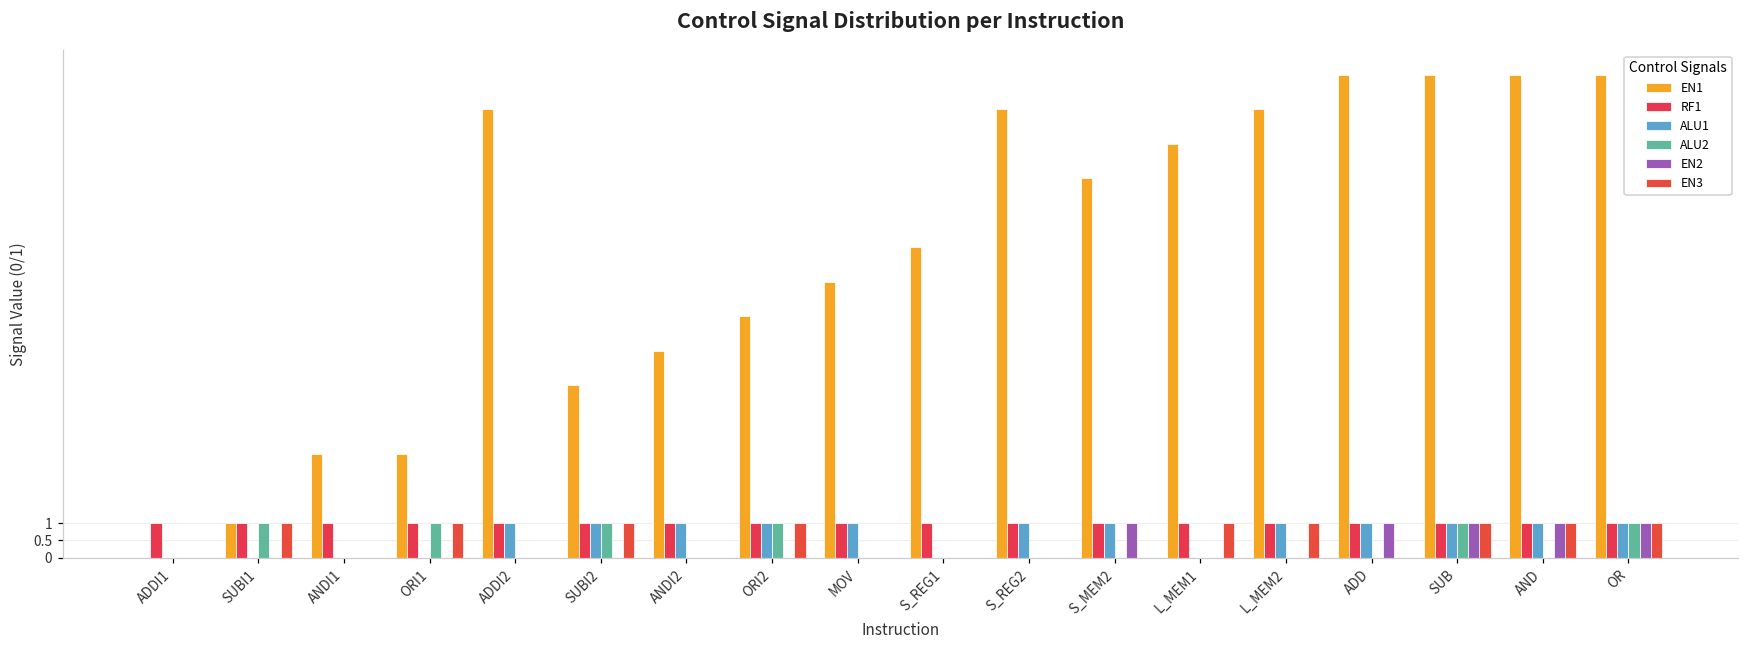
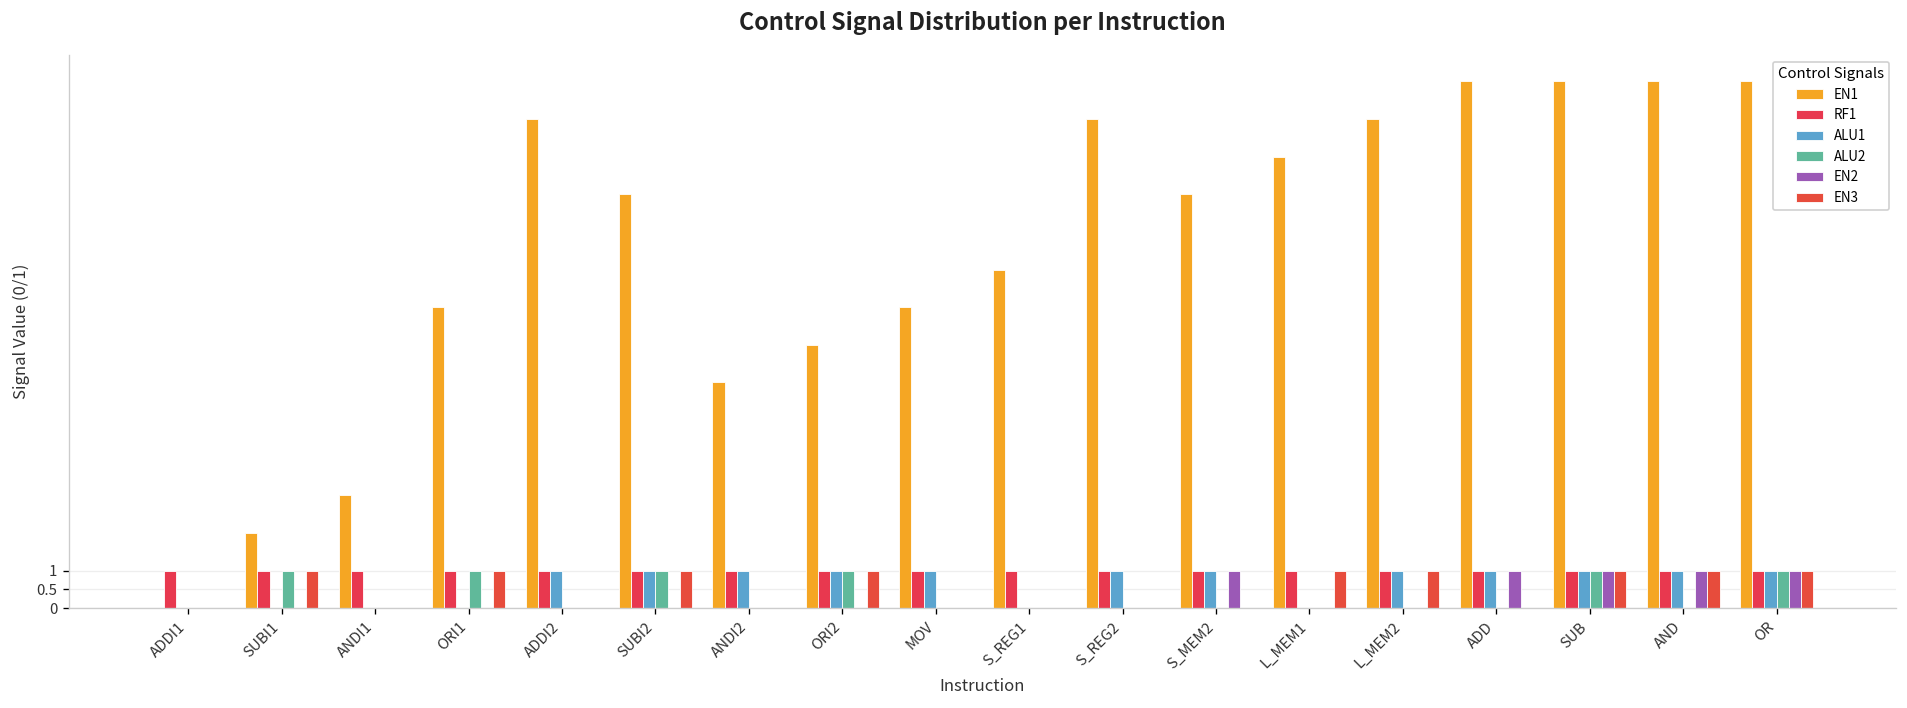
EN1, SUBI1: 1 -> 2
EN1, ORI1: 3 -> 8
EN1, SUBI2: 5 -> 11
